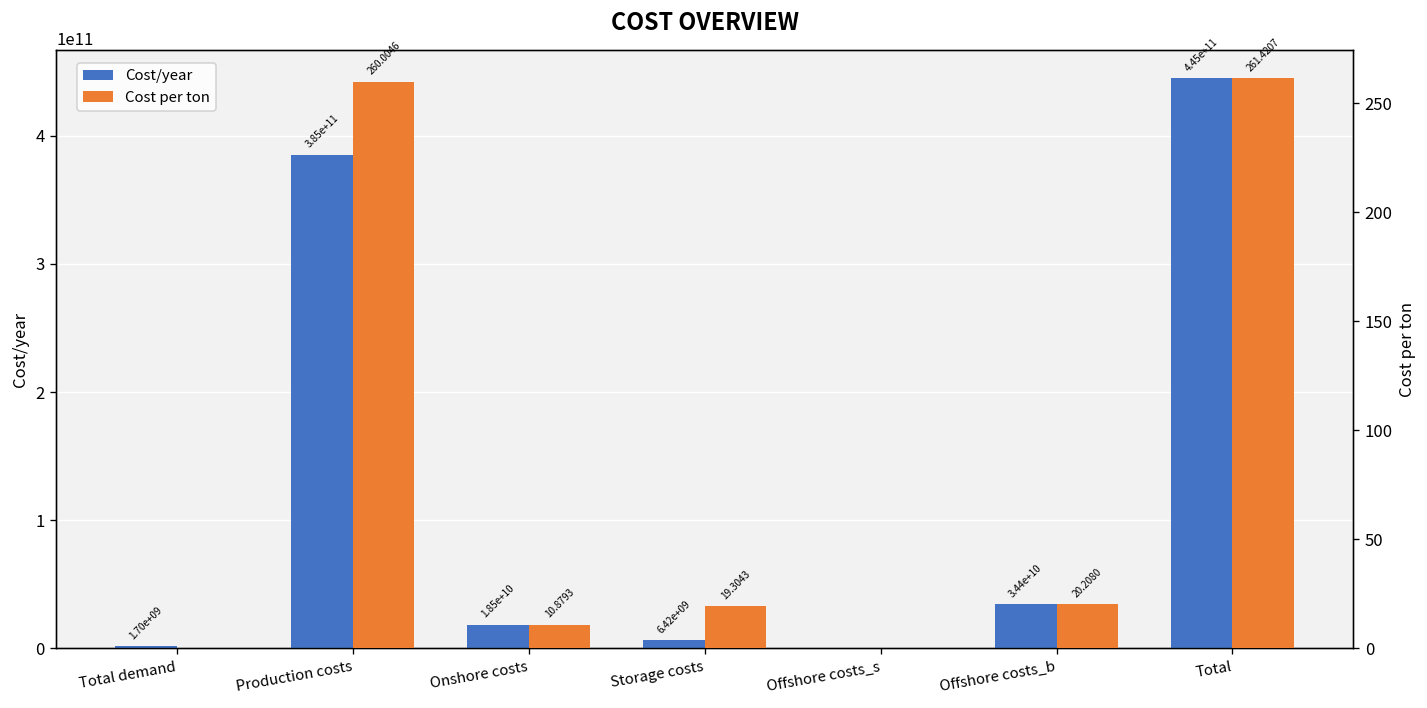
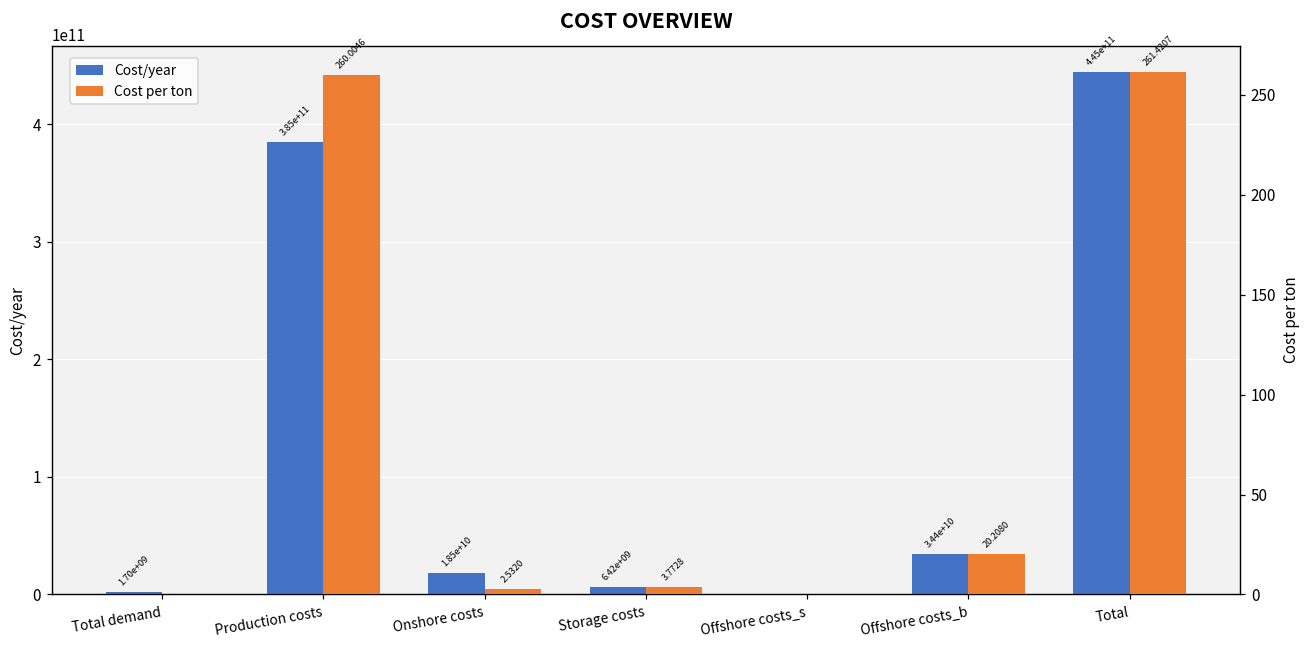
Cost per ton, Onshore costs: 10.8793 -> 2.5320
Cost per ton, Storage costs: 19.3043 -> 3.7728
